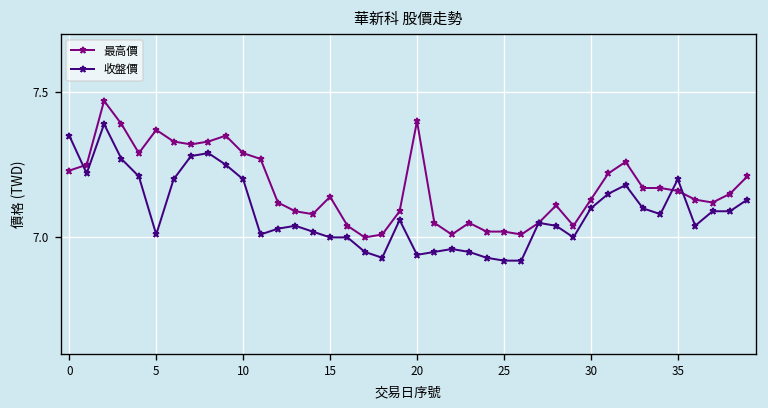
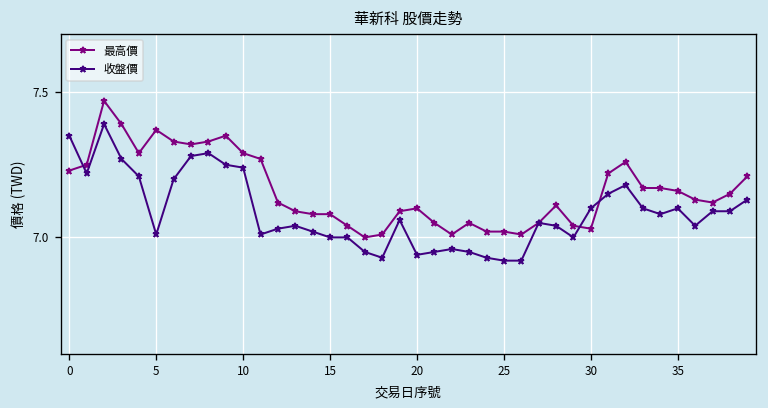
收盤價, 10: 7.20 -> 7.24
最高價, 15: 7.14 -> 7.08
最高價, 20: 7.4 -> 7.1
最高價, 30: 7.13 -> 7.03
收盤價, 35: 7.2 -> 7.1
